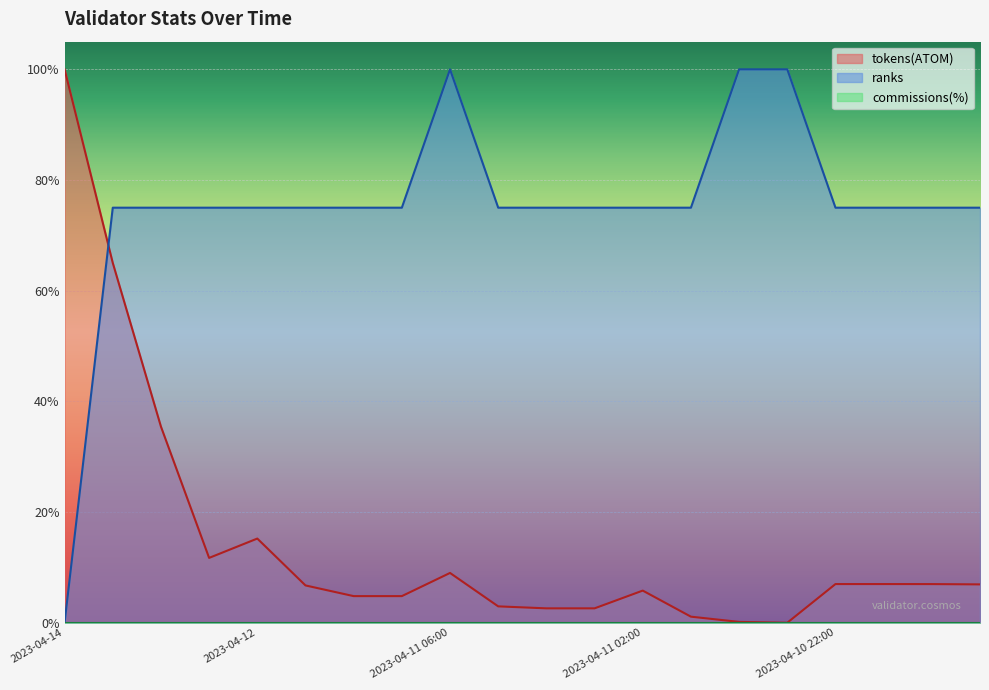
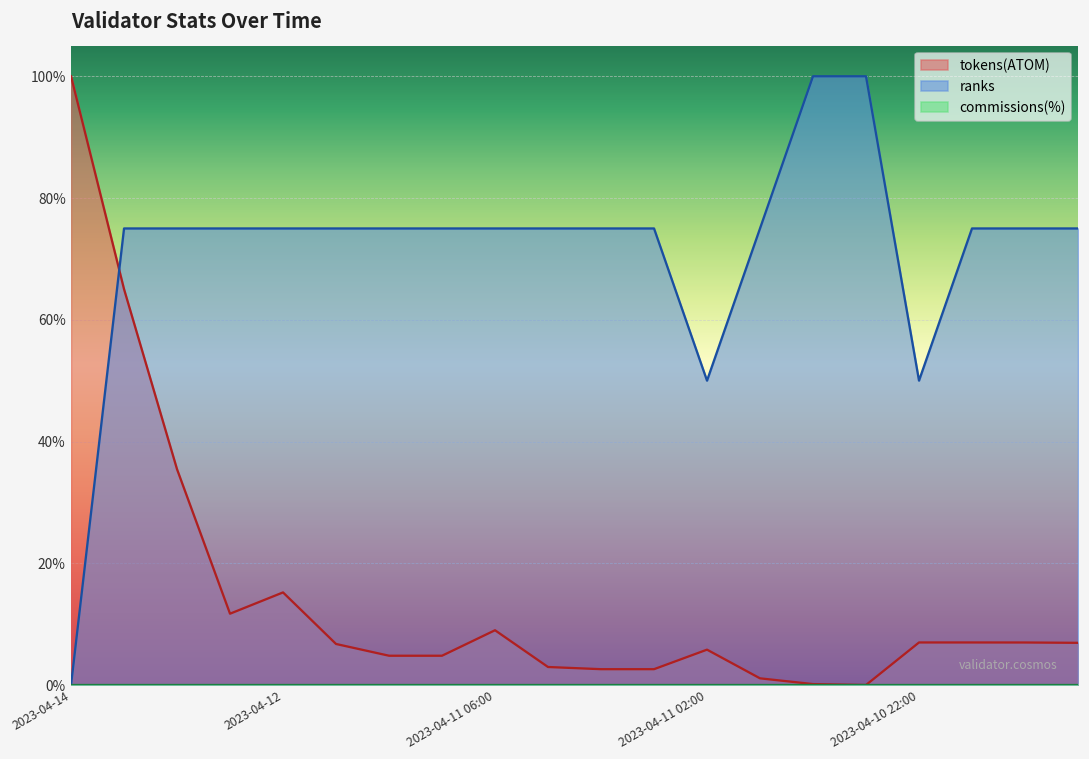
ranks, 2023-04-11 06:00: 100% -> 75%
ranks, 2023-04-11 02:00: 75% -> 50%
ranks, 2023-04-10 22:00: 75% -> 50%
